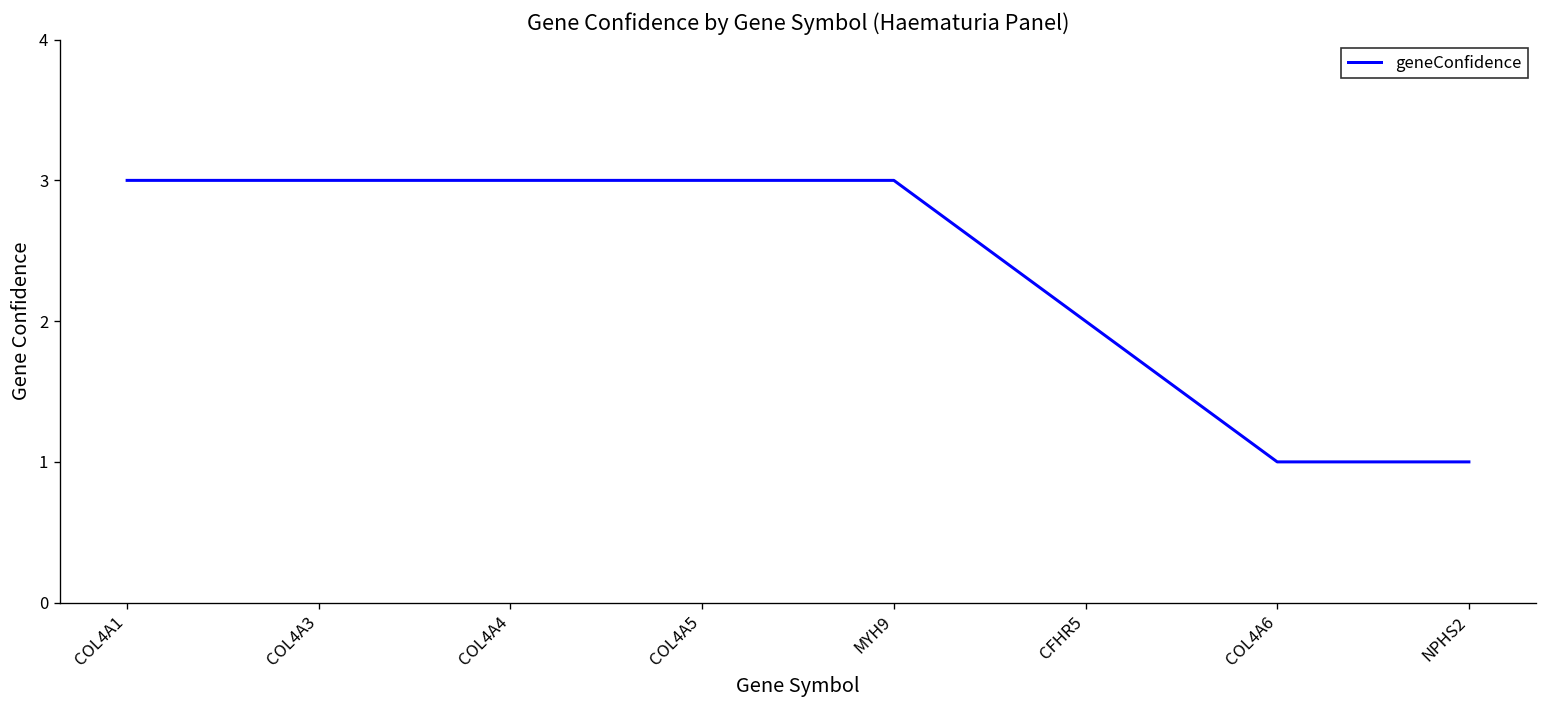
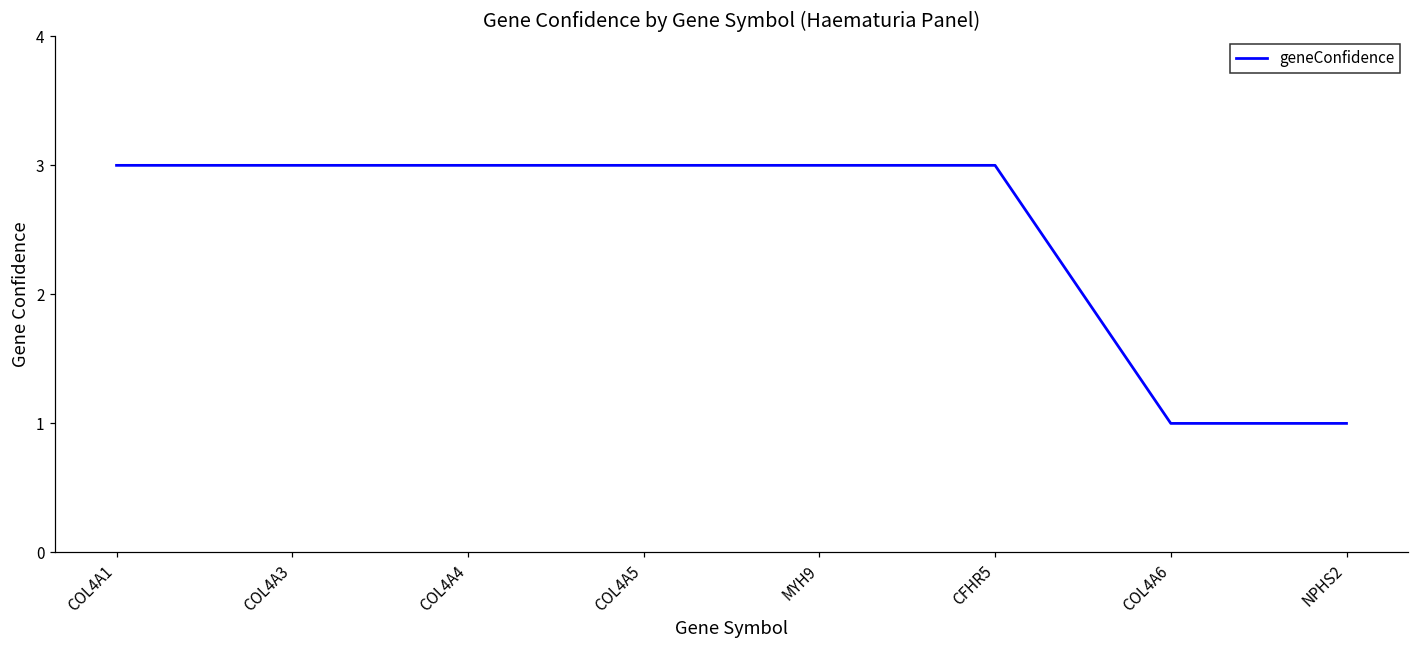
CFHR5: 2 -> 3
